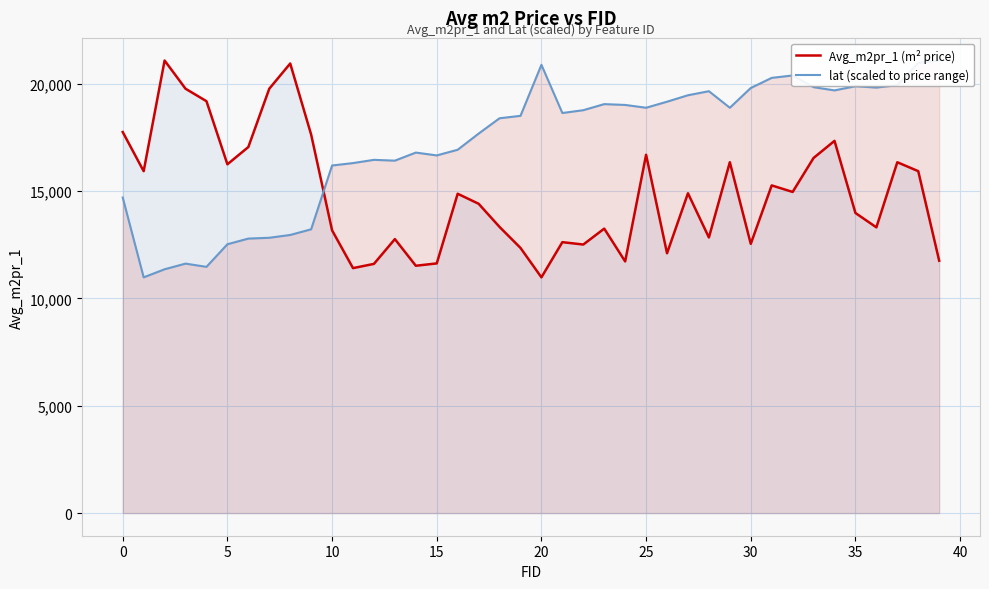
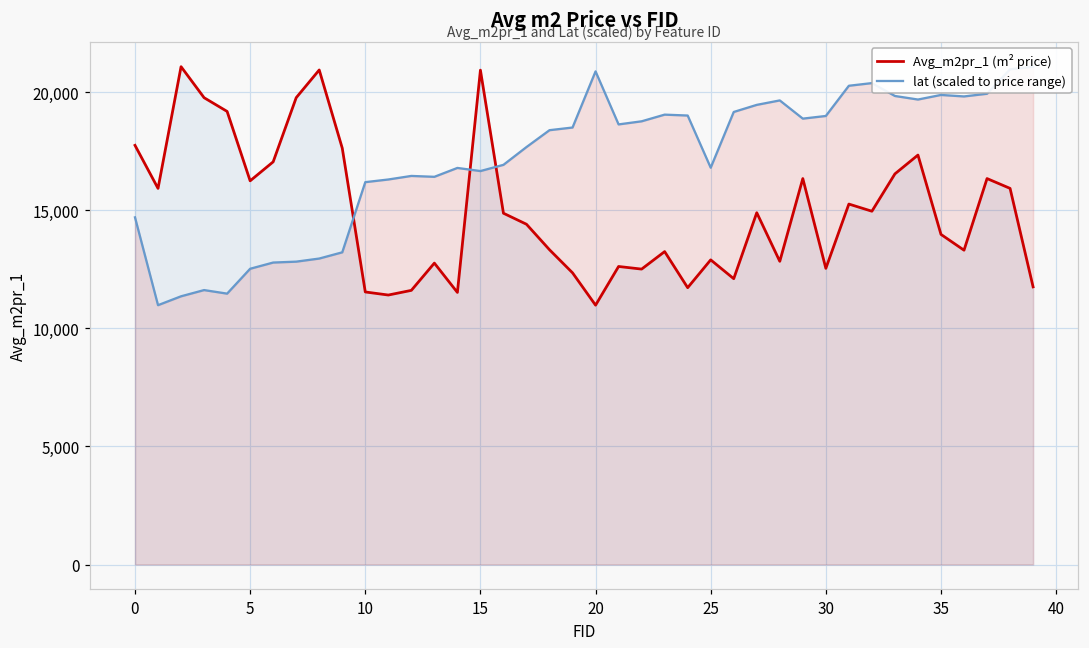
Avg_m2pr_1 (m² price), 10: 13,200 -> 11,500
Avg_m2pr_1 (m² price), 15: 11,600 -> 20,900
Avg_m2pr_1 (m² price), 25: 16,700 -> 12,900
lat (scaled to price range), 25: 18,900 -> 16,800
lat (scaled to price range), 30: 19,800 -> 19,000
